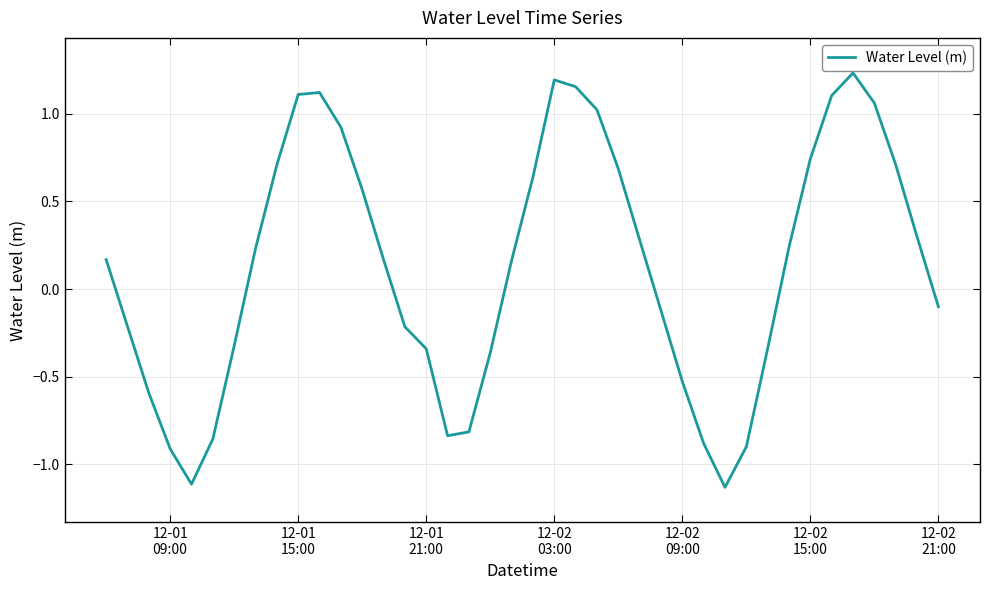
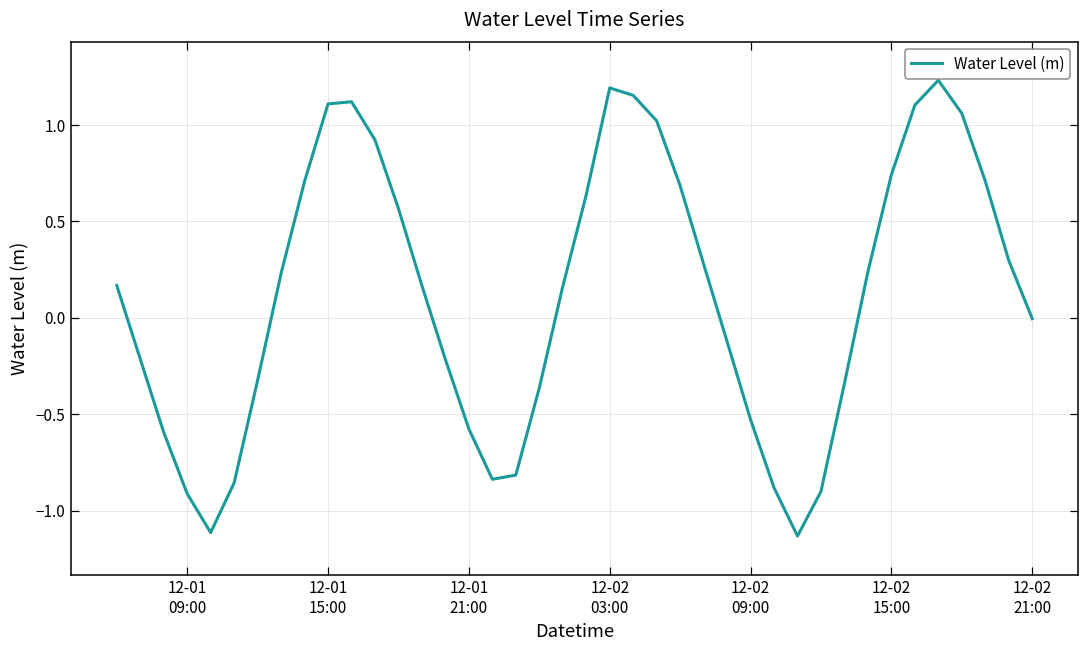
12-01 21:00: -0.34 -> -0.58
12-02 21:00: -0.10 -> 0.00
